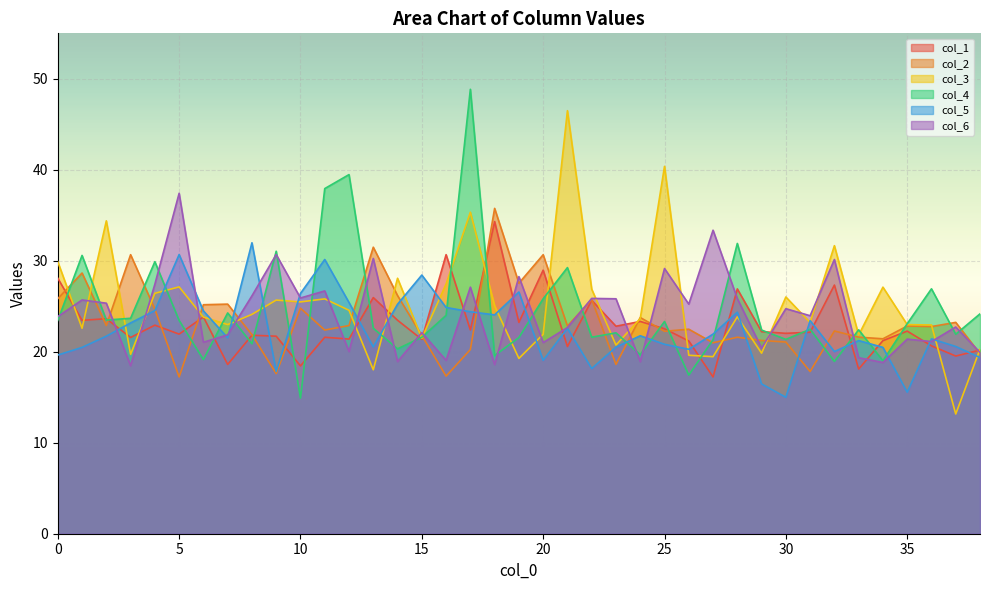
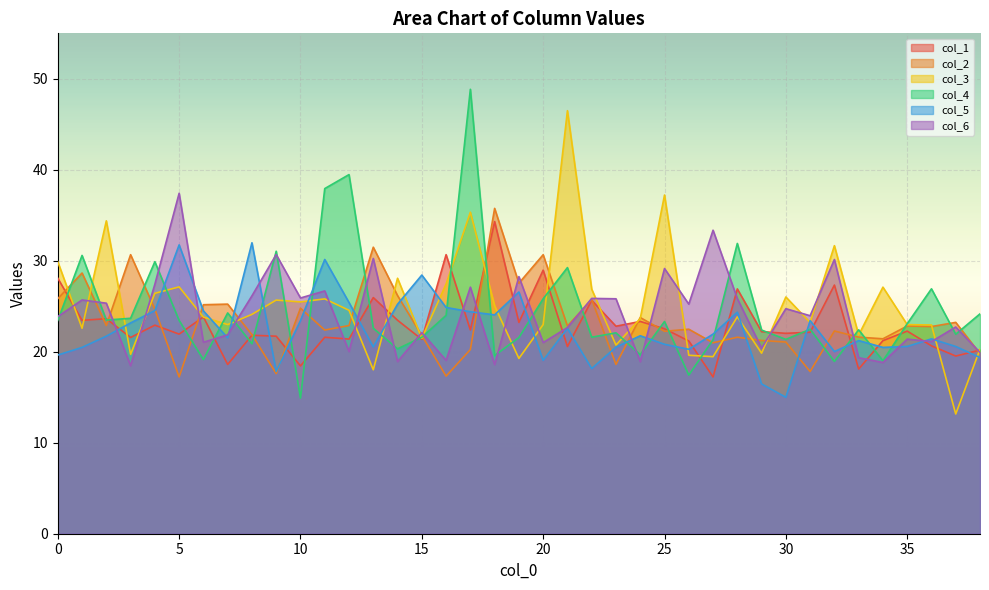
col_5, 5: 31 -> 32
col_5, 10: 26 -> 23
col_3, 20: 22 -> 23
col_3, 25: 40 -> 37
col_5, 35: 16 -> 21
